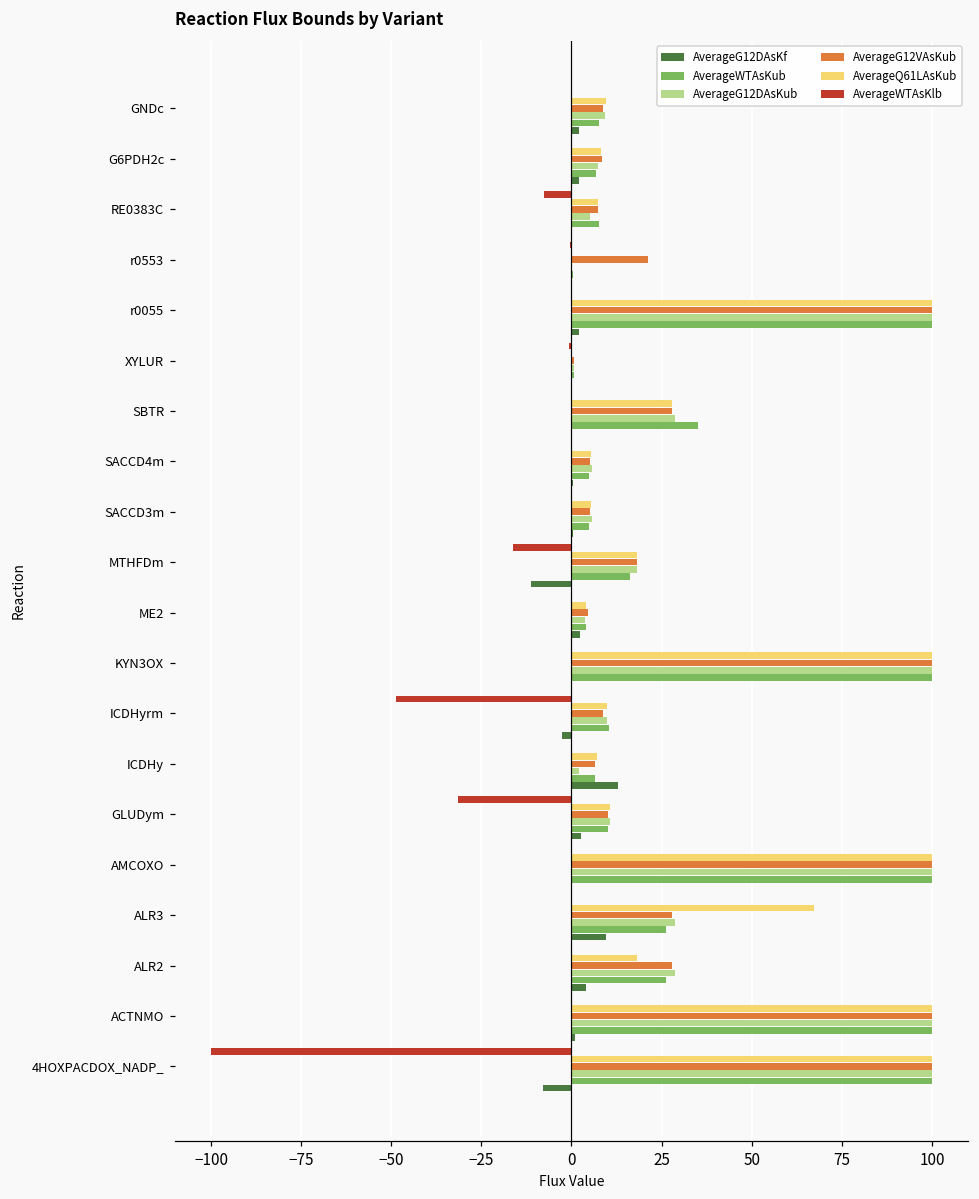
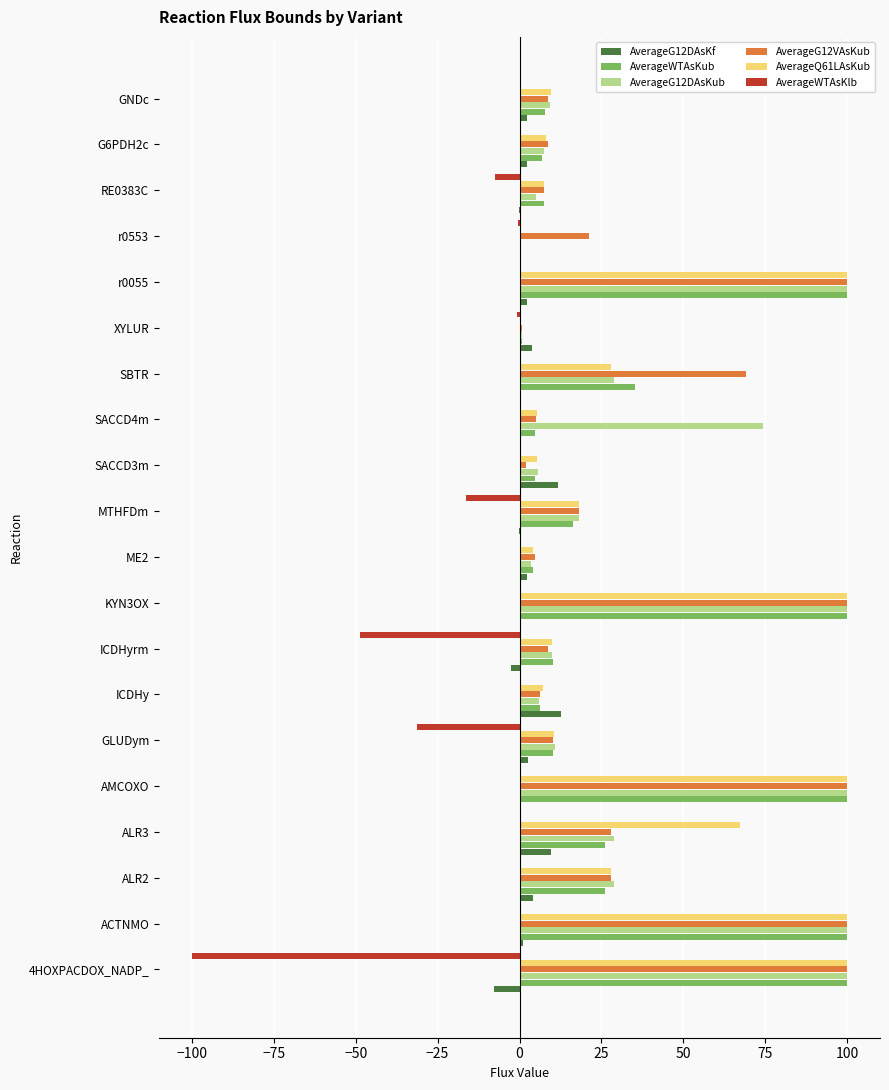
AverageG12DAsKf, XYLUR: 0 -> 4
AverageG12VAsKub, SBTR: 28 -> 69
AverageG12DAsKub, SACCD4m: 6 -> 74
AverageG12VAsKub, SACCD3m: 5 -> 2
AverageG12DAsKf, SACCD3m: 0 -> 12
AverageG12DAsKf, MTHFDm: -11 -> 0
AverageG12DAsKub, ICDHy: 2 -> 6
AverageQ61LAsKub, ALR2: 18 -> 28
